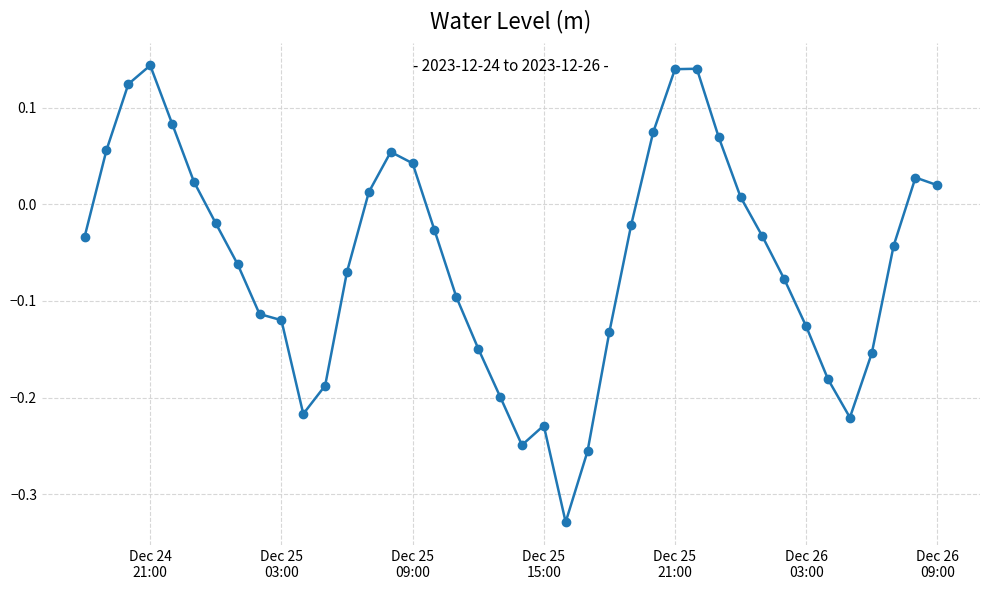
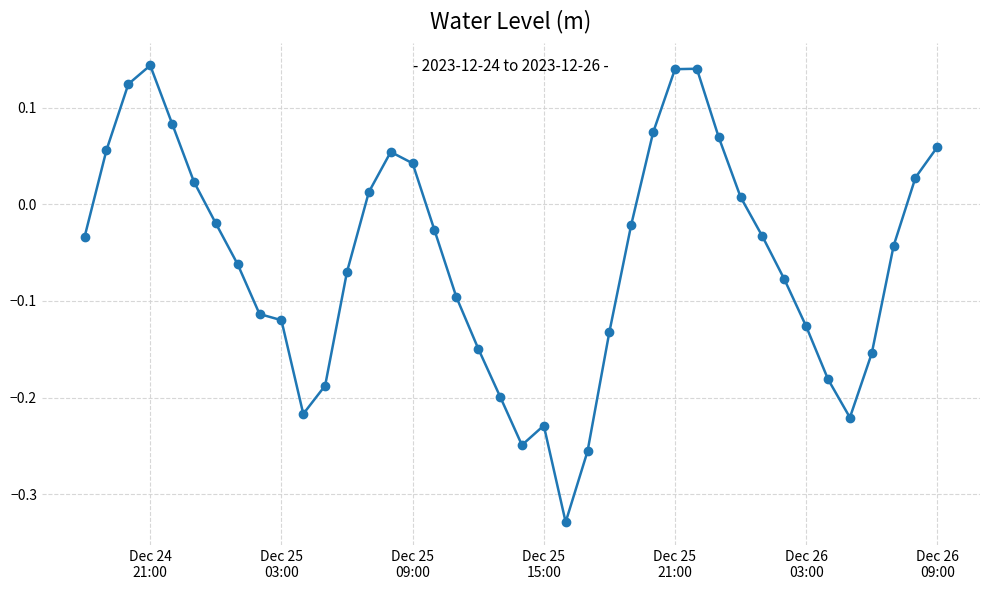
Dec 26 09:00: 0.02 -> 0.06
